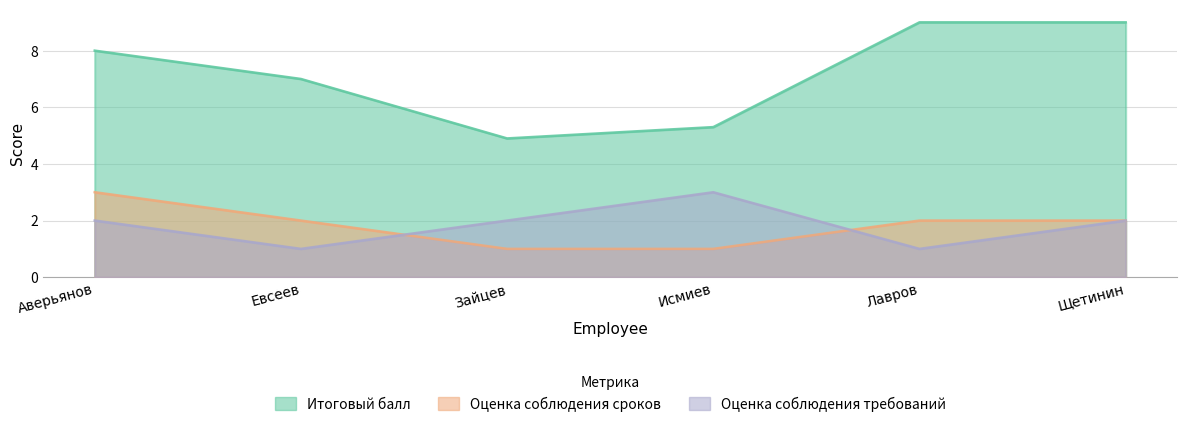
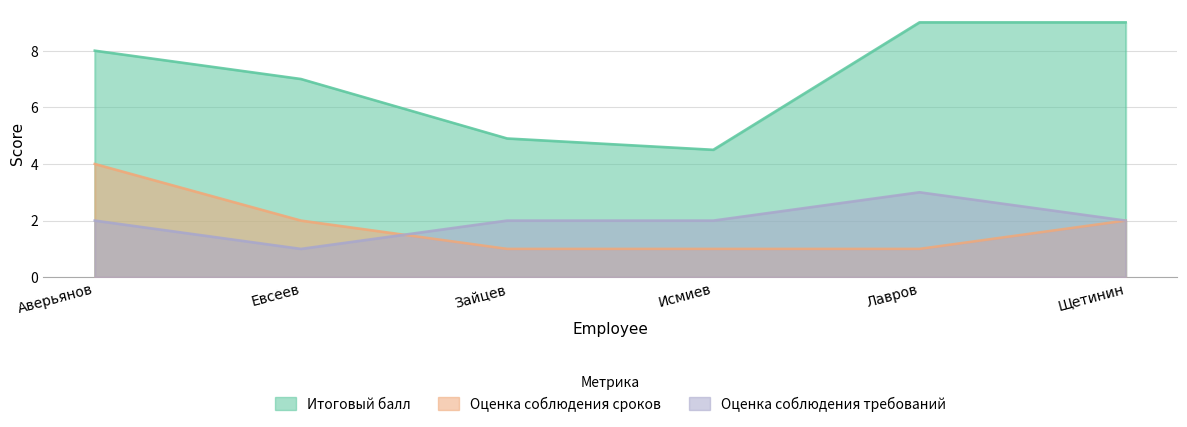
Оценка соблюдения сроков, Аверьянов: 3 -> 4
Итоговый балл, Исмиев: 5.3 -> 4.5
Оценка соблюдения требований, Исмиев: 3 -> 2
Оценка соблюдения сроков, Лавров: 2 -> 1
Оценка соблюдения требований, Лавров: 1 -> 3
